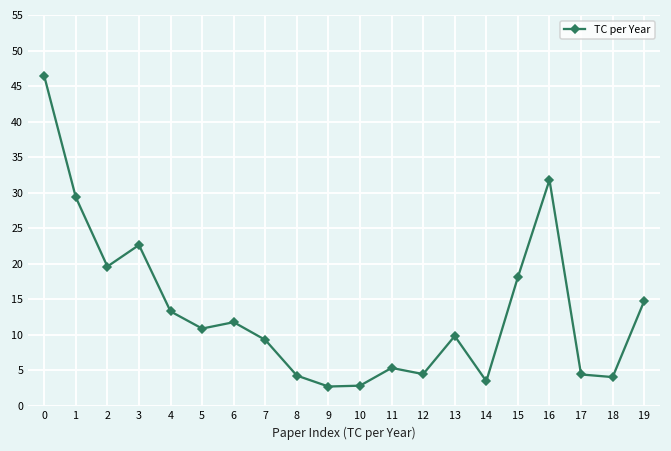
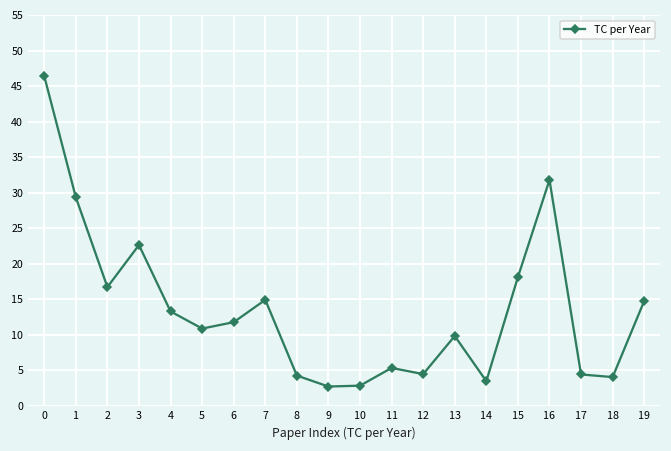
2: 20 -> 17
7: 9 -> 15
